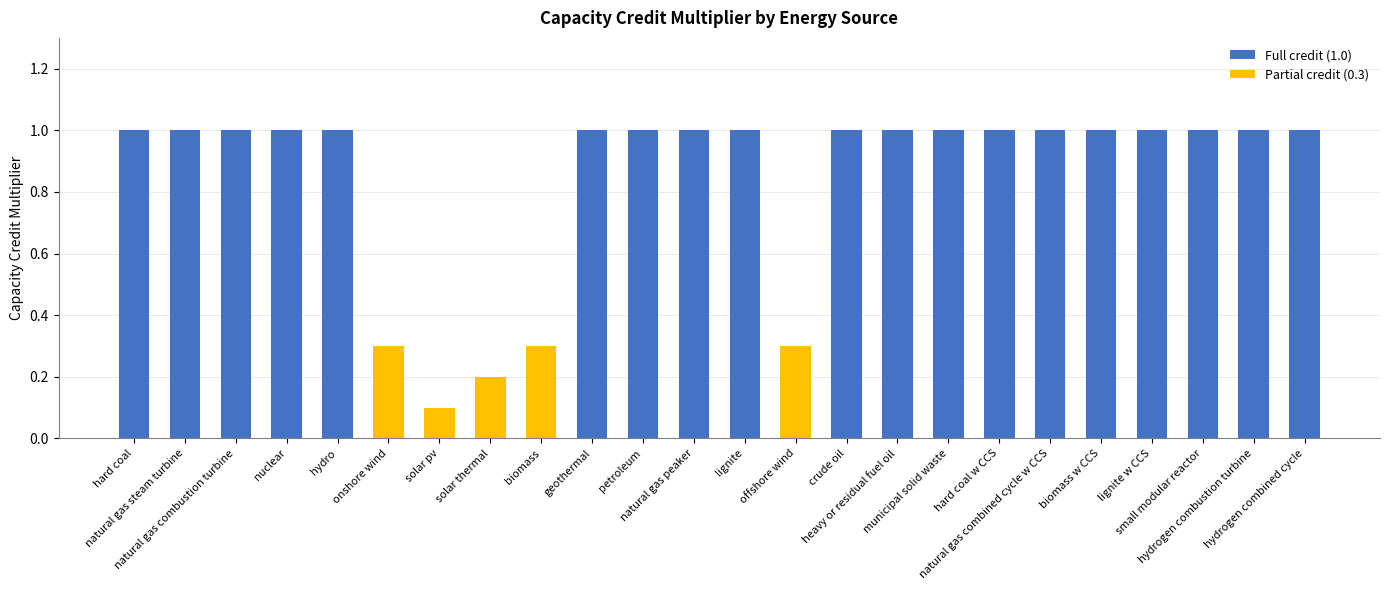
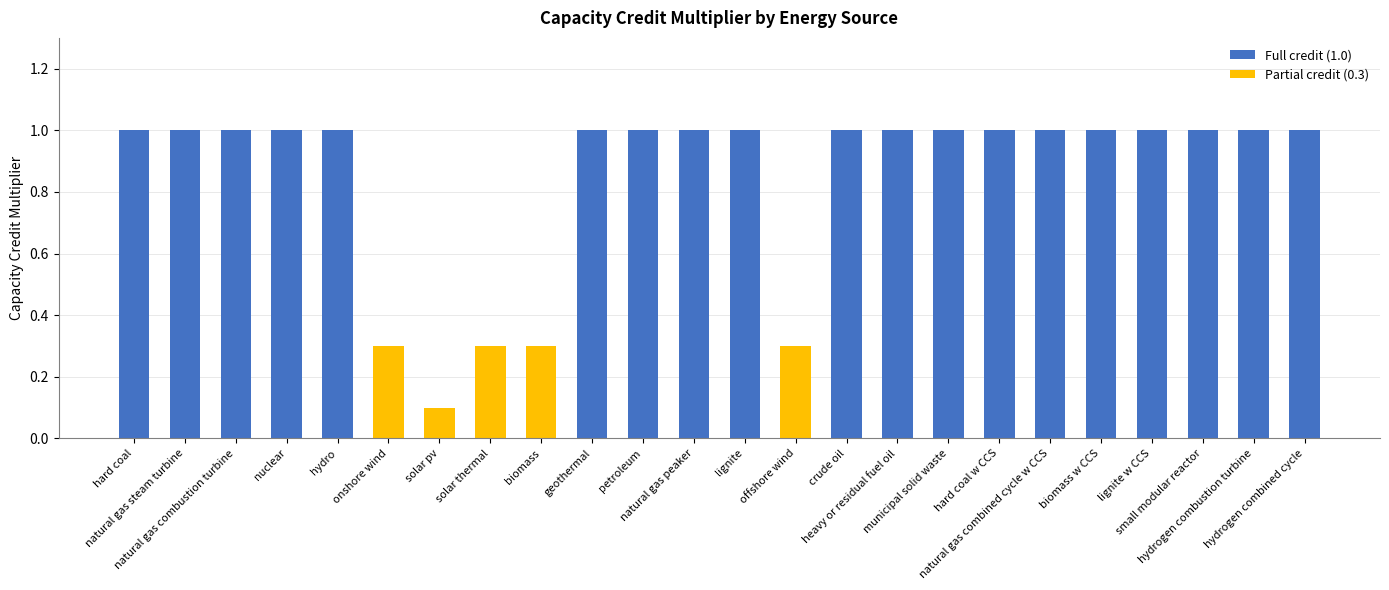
solar thermal: 0.2 -> 0.3
